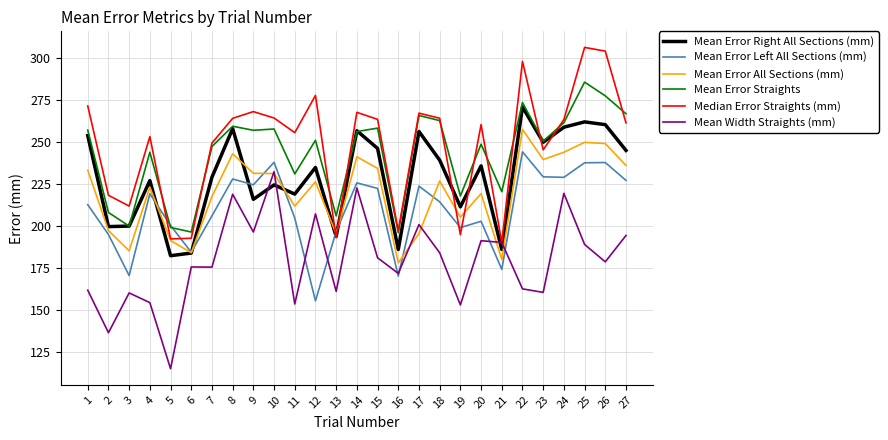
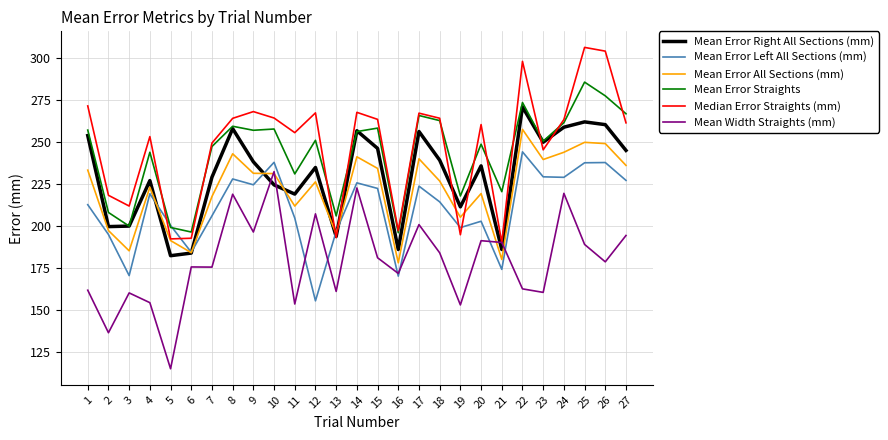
Mean Error Right All Sections (mm), 9: 216 -> 238
Median Error Straights (mm), 12: 278 -> 267
Mean Error All Sections (mm), 17: 195 -> 240
